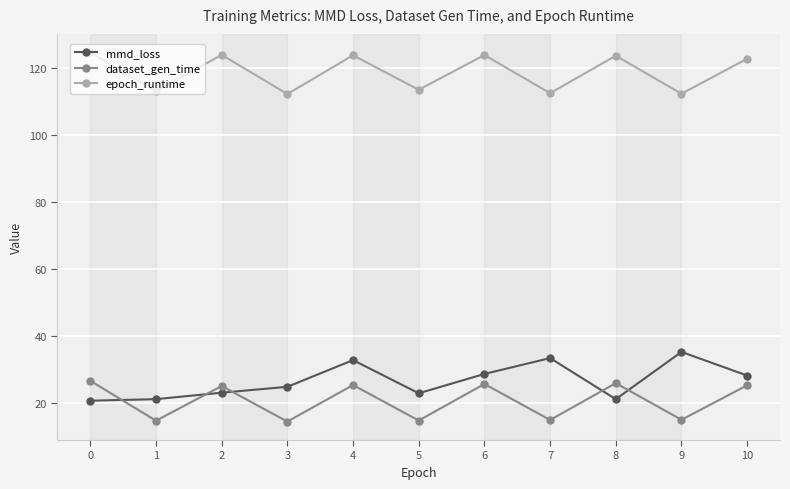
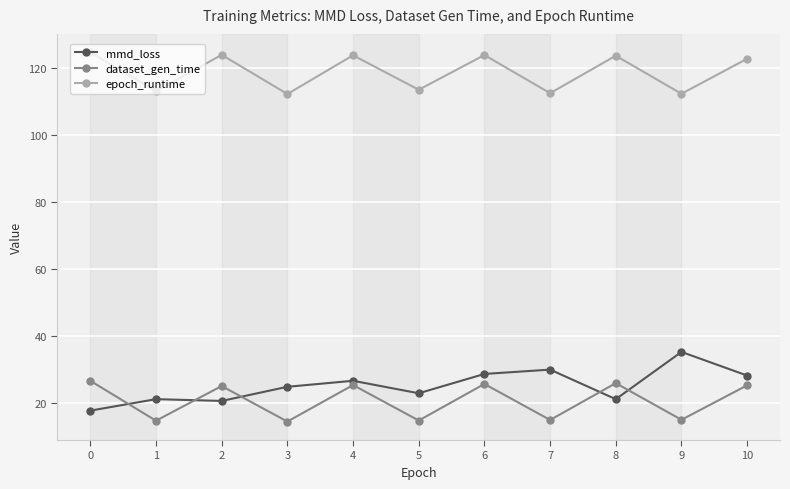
mmd_loss, 0: 21 -> 18
mmd_loss, 2: 23 -> 21
mmd_loss, 4: 33 -> 27
mmd_loss, 7: 33 -> 30
